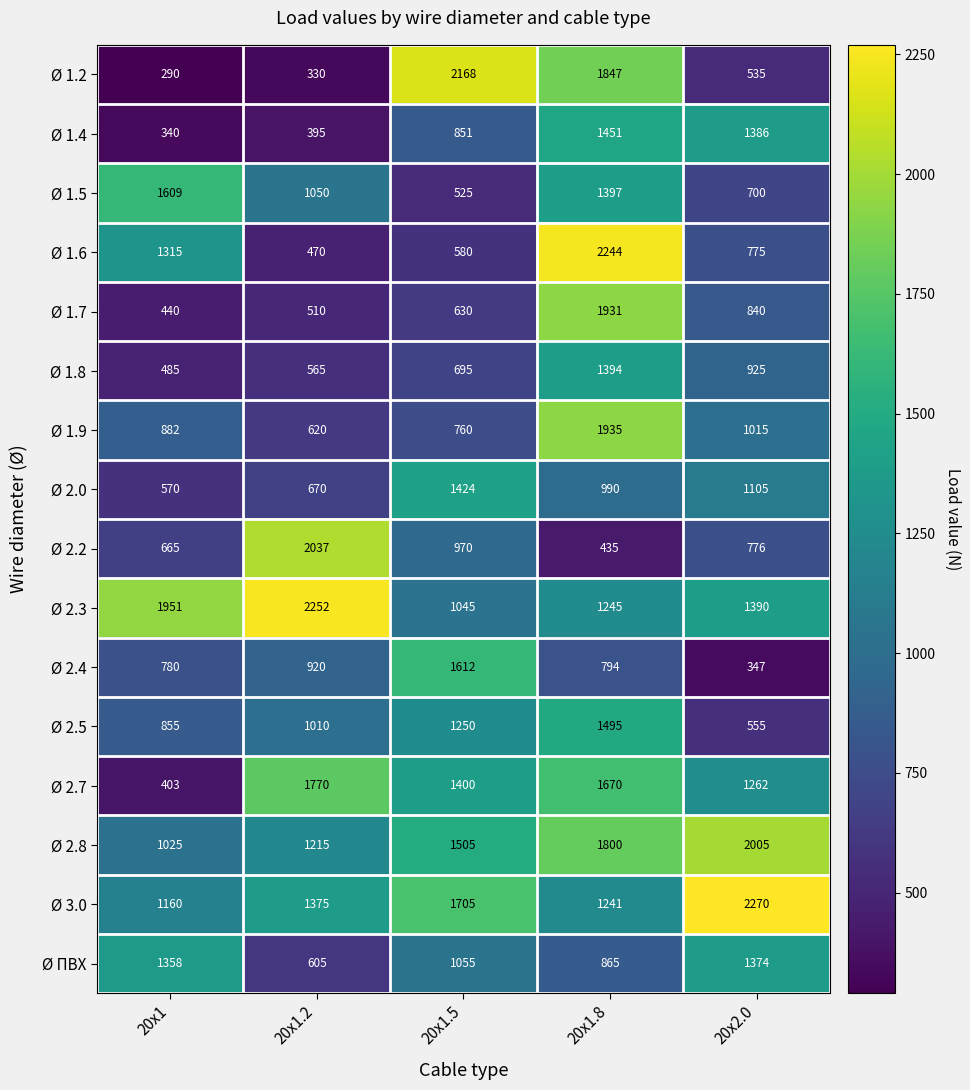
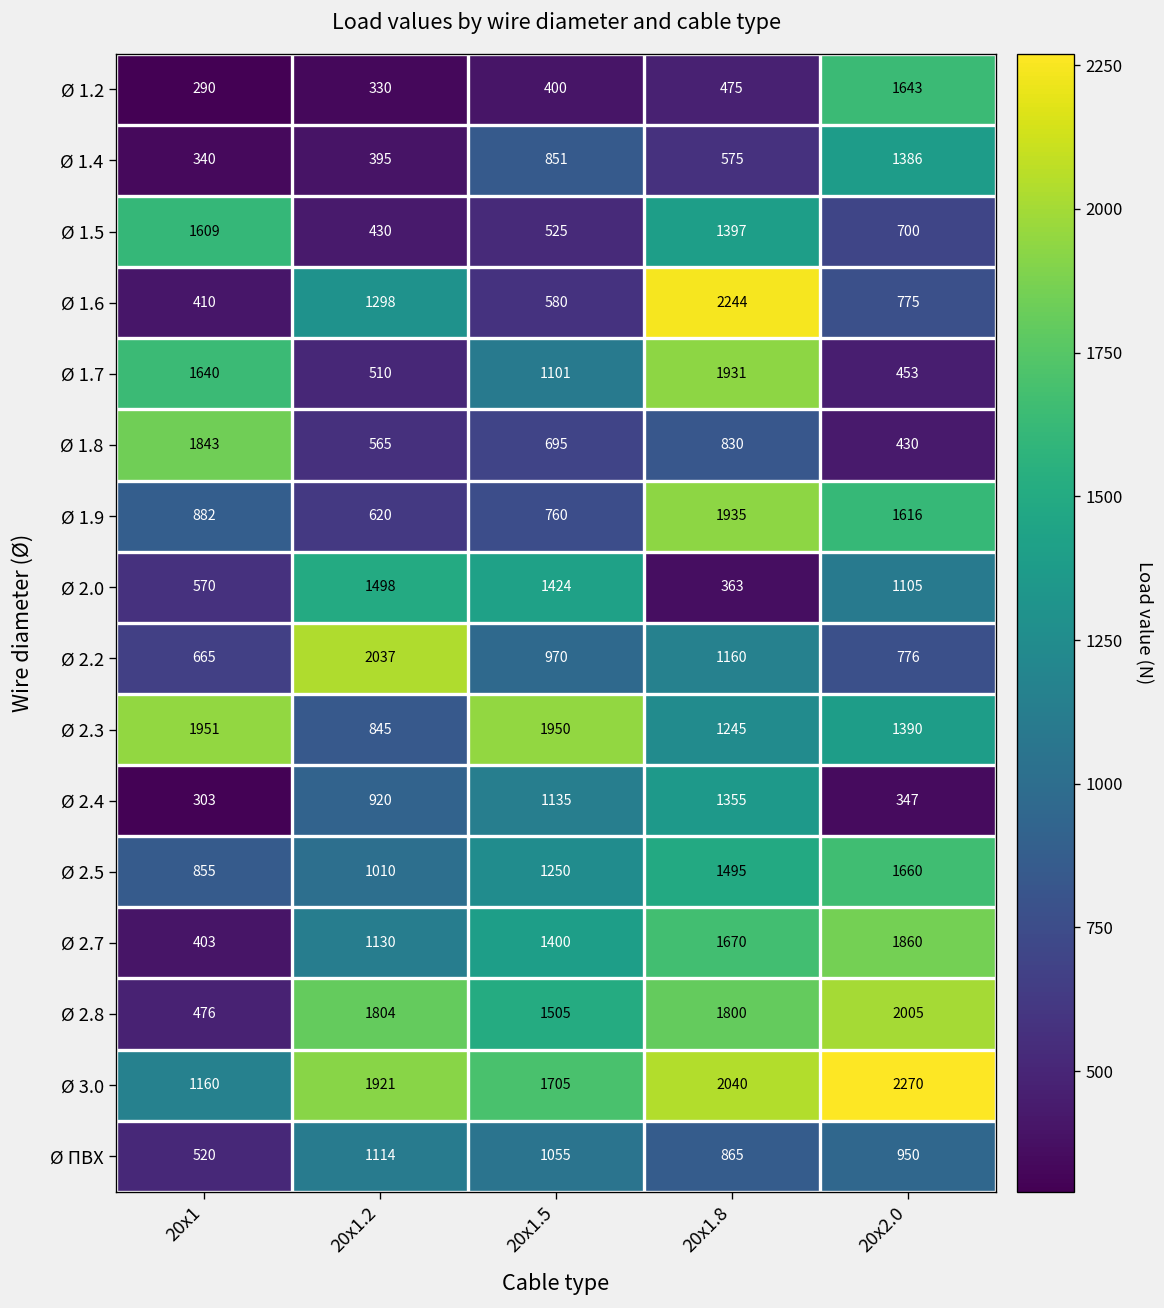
Ø 1.2, 20x1.5: 2168 -> 400
Ø 1.2, 20x1.8: 1847 -> 475
Ø 1.2, 20x2.0: 535 -> 1643
Ø 1.4, 20x1.8: 1451 -> 575
Ø 1.5, 20x1.2: 1050 -> 430
Ø 1.6, 20x1: 1315 -> 410
Ø 1.6, 20x1.2: 470 -> 1298
Ø 1.7, 20x1: 440 -> 1640
Ø 1.7, 20x1.5: 630 -> 1101
Ø 1.7, 20x2.0: 840 -> 453
Ø 1.8, 20x1: 485 -> 1843
Ø 1.8, 20x1.8: 1394 -> 830
Ø 1.8, 20x2.0: 925 -> 430
Ø 1.9, 20x2.0: 1015 -> 1616
Ø 2.0, 20x1.2: 670 -> 1498
Ø 2.0, 20x1.8: 990 -> 363
Ø 2.2, 20x1.8: 435 -> 1160
Ø 2.3, 20x1.2: 2252 -> 845
Ø 2.3, 20x1.5: 1045 -> 1950
Ø 2.4, 20x1: 780 -> 303
Ø 2.4, 20x1.5: 1612 -> 1135
Ø 2.4, 20x1.8: 794 -> 1355
Ø 2.5, 20x2.0: 555 -> 1660
Ø 2.7, 20x1.2: 1770 -> 1130
Ø 2.7, 20x2.0: 1262 -> 1860
Ø 2.8, 20x1: 1025 -> 476
Ø 2.8, 20x1.2: 1215 -> 1804
Ø 3.0, 20x1.2: 1375 -> 1921
Ø 3.0, 20x1.8: 1241 -> 2040
Ø ПВХ, 20x1: 1358 -> 520
Ø ПВХ, 20x1.2: 605 -> 1114
Ø ПВХ, 20x2.0: 1374 -> 950
